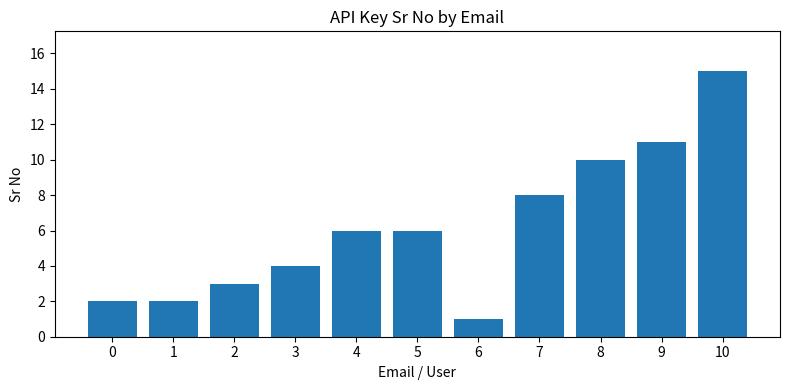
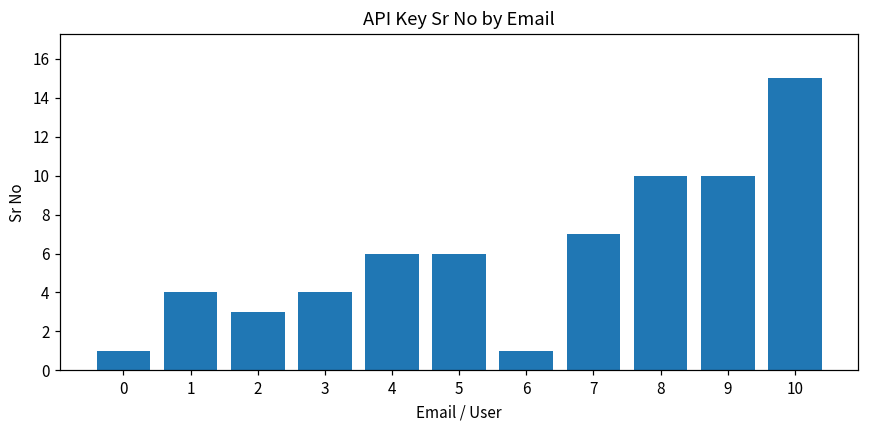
0: 2 -> 1
1: 2 -> 4
7: 8 -> 7
9: 11 -> 10
